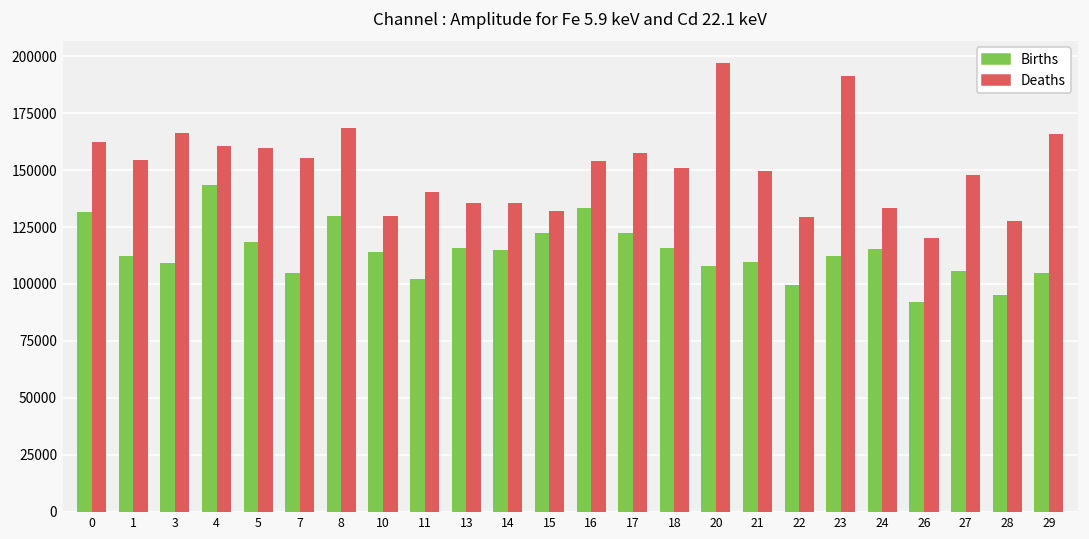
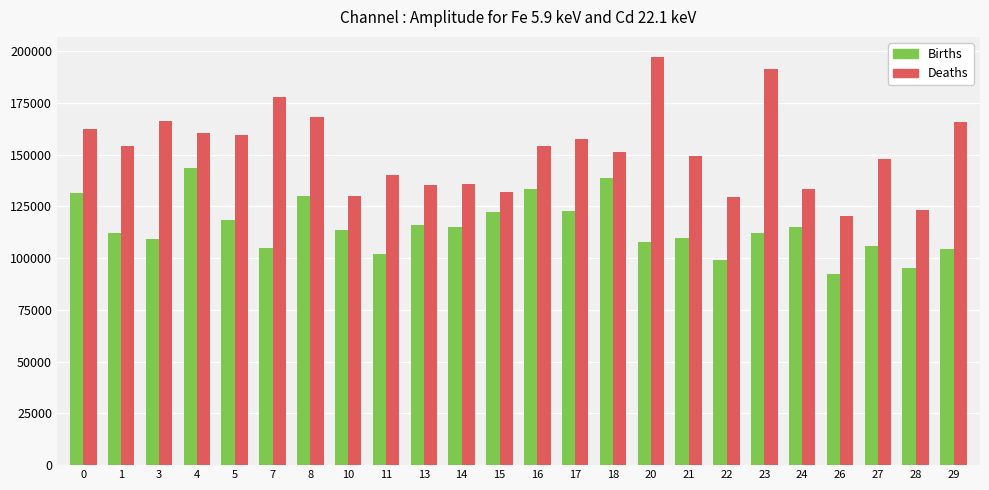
Deaths, 7: 155000 -> 178000
Births, 18: 116000 -> 139000
Deaths, 28: 128000 -> 123000
